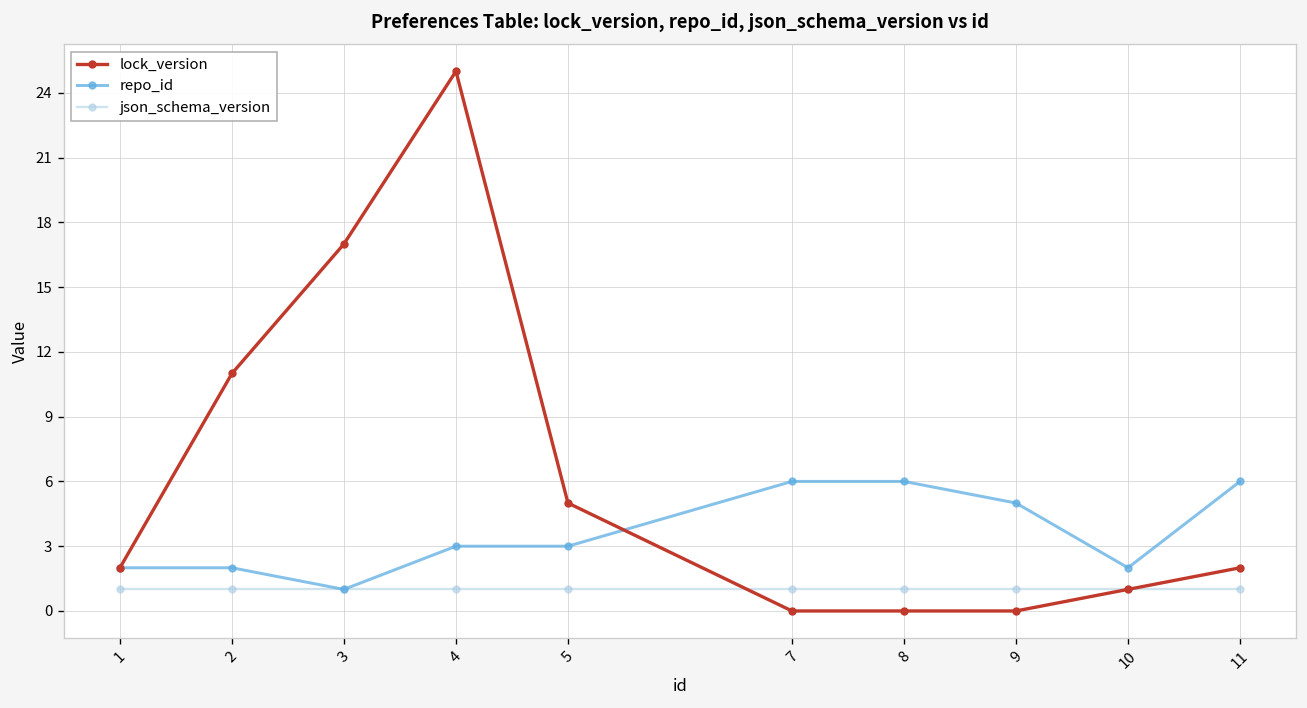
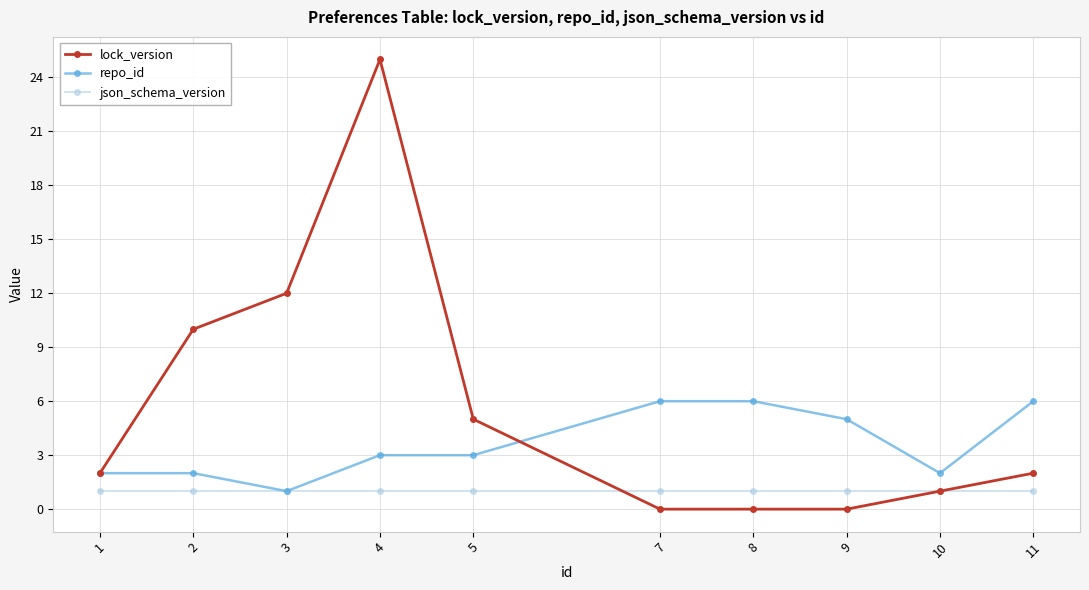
lock_version, 2: 11 -> 10
lock_version, 3: 17 -> 12
